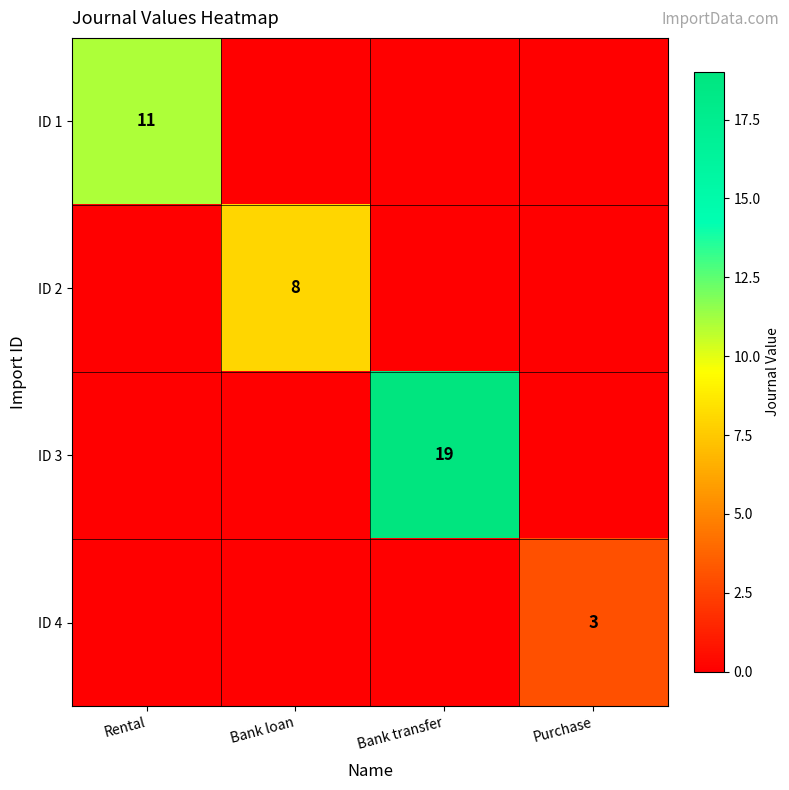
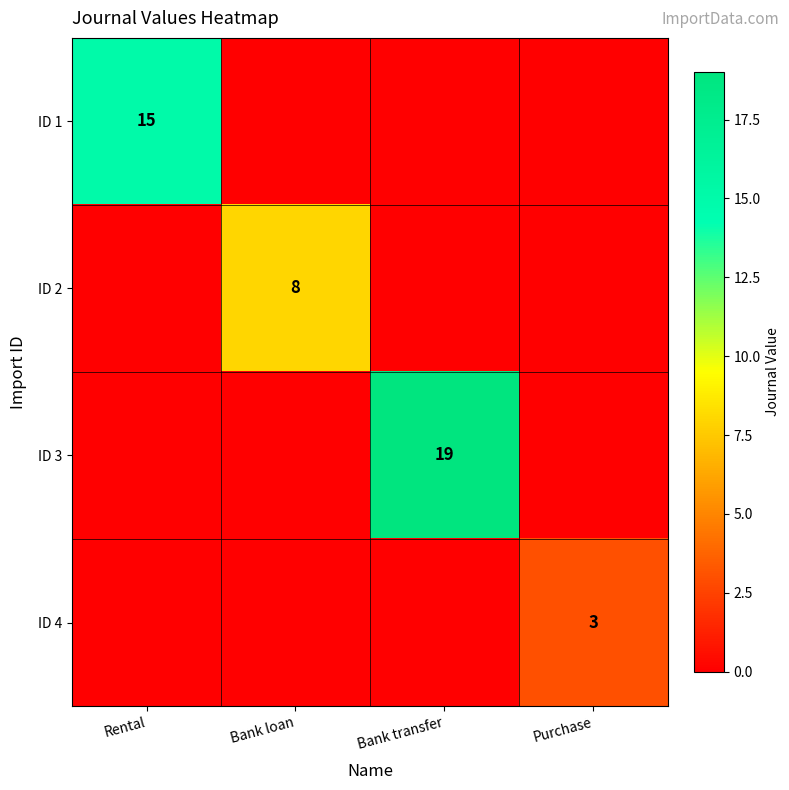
ID 1, Rental: 11 -> 15
